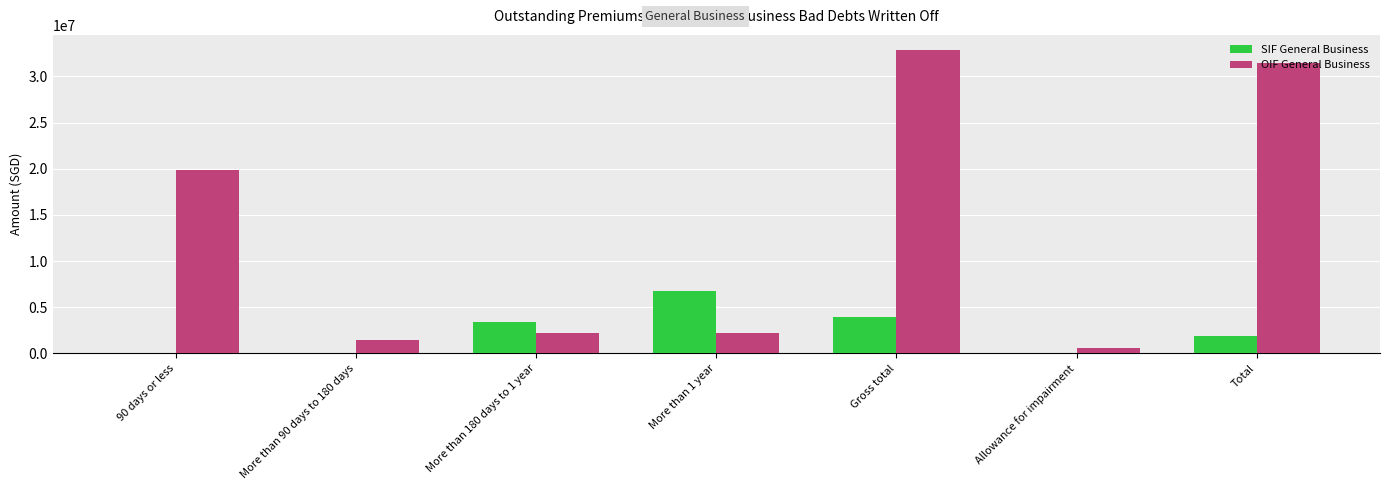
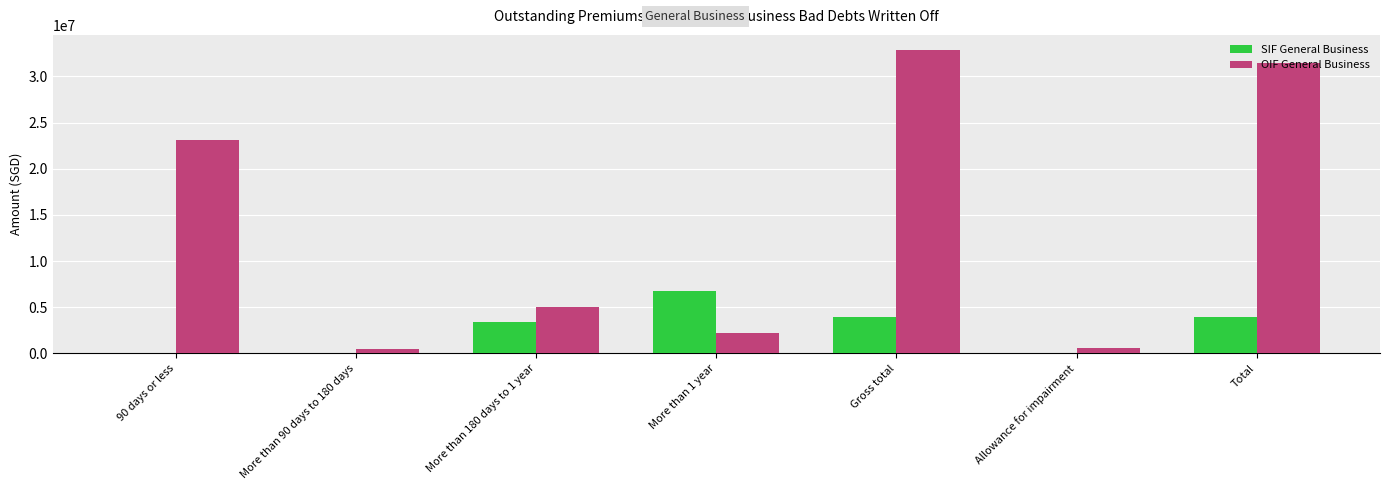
OIF General Business, 90 days or less: 20000000 -> 23000000
OIF General Business, More than 90 days to 180 days: 1500000 -> 500000
OIF General Business, More than 180 days to 1 year: 2000000 -> 5000000
SIF General Business, Total: 2000000 -> 4000000
